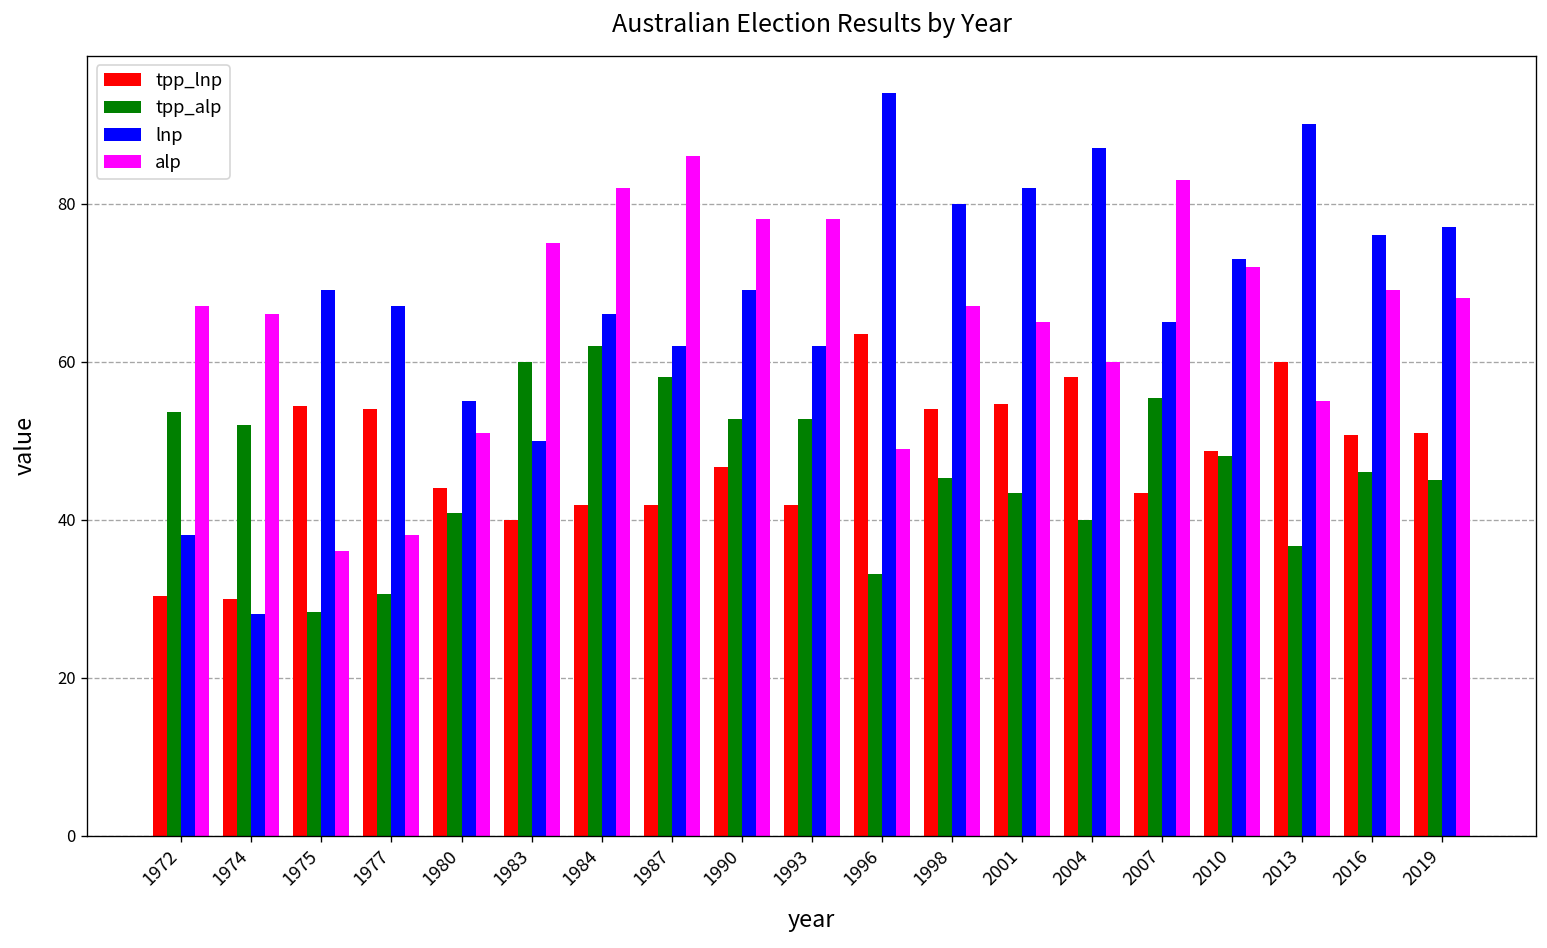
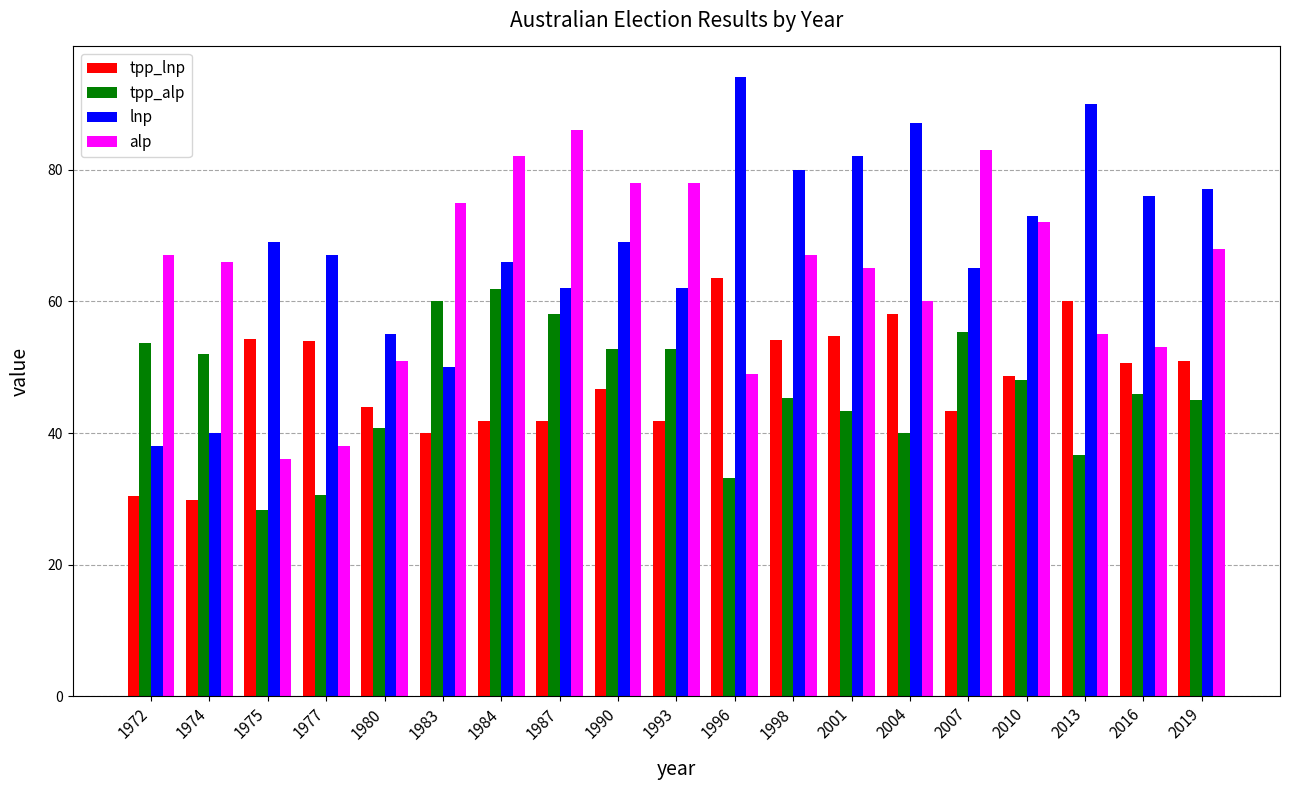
lnp, 1974: 28 -> 40
alp, 2016: 69 -> 53
